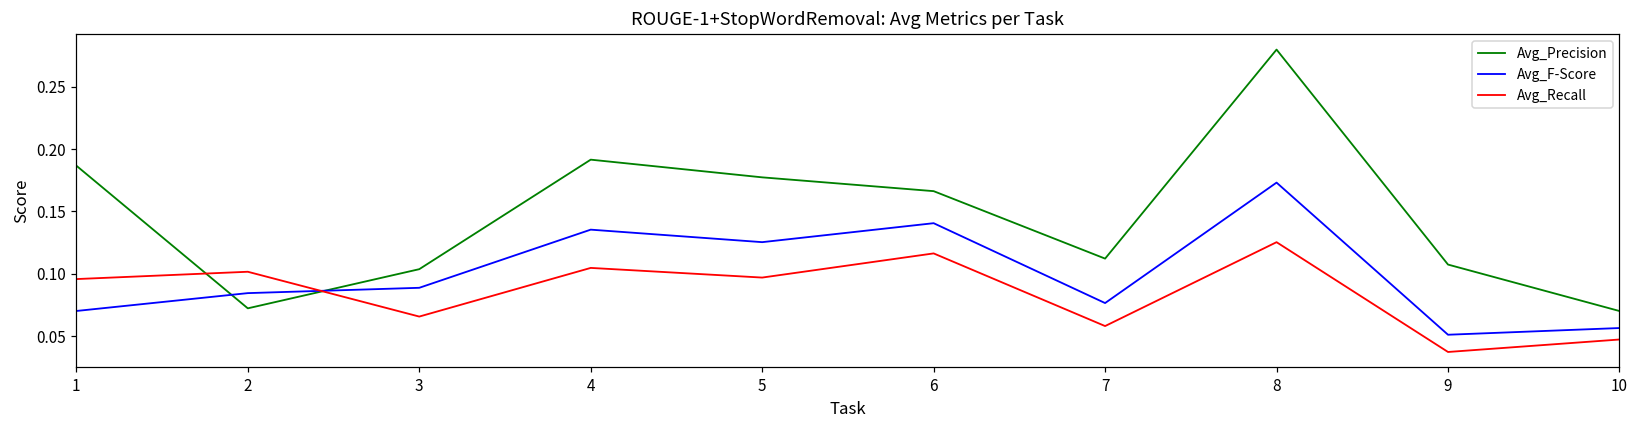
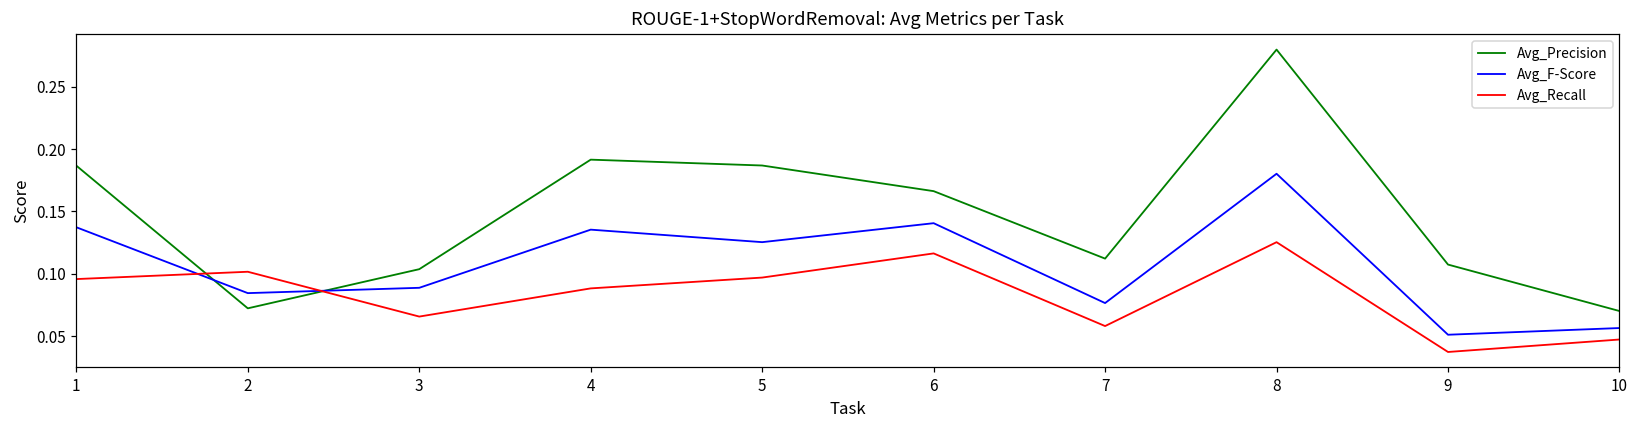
Avg_F-Score, 1: 0.070 -> 0.137
Avg_Recall, 4: 0.105 -> 0.088
Avg_Precision, 5: 0.177 -> 0.187
Avg_F-Score, 8: 0.173 -> 0.180
